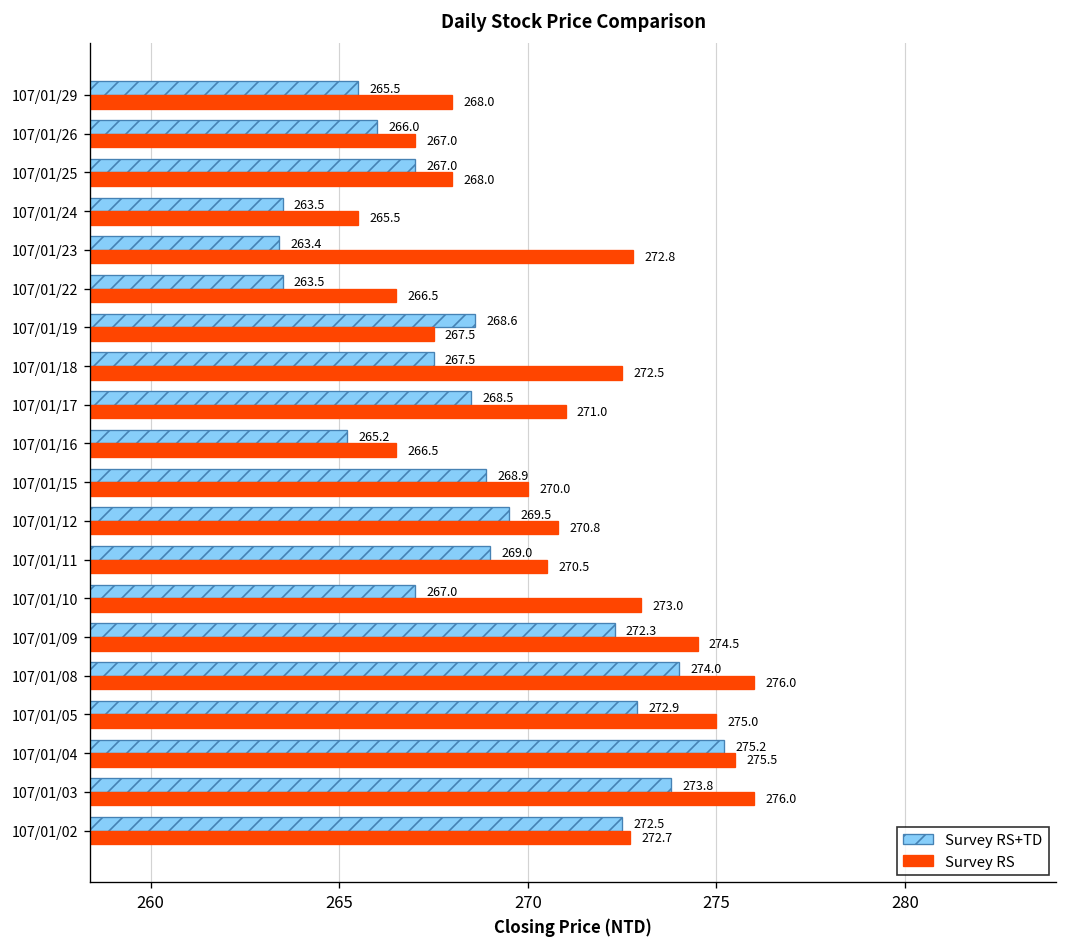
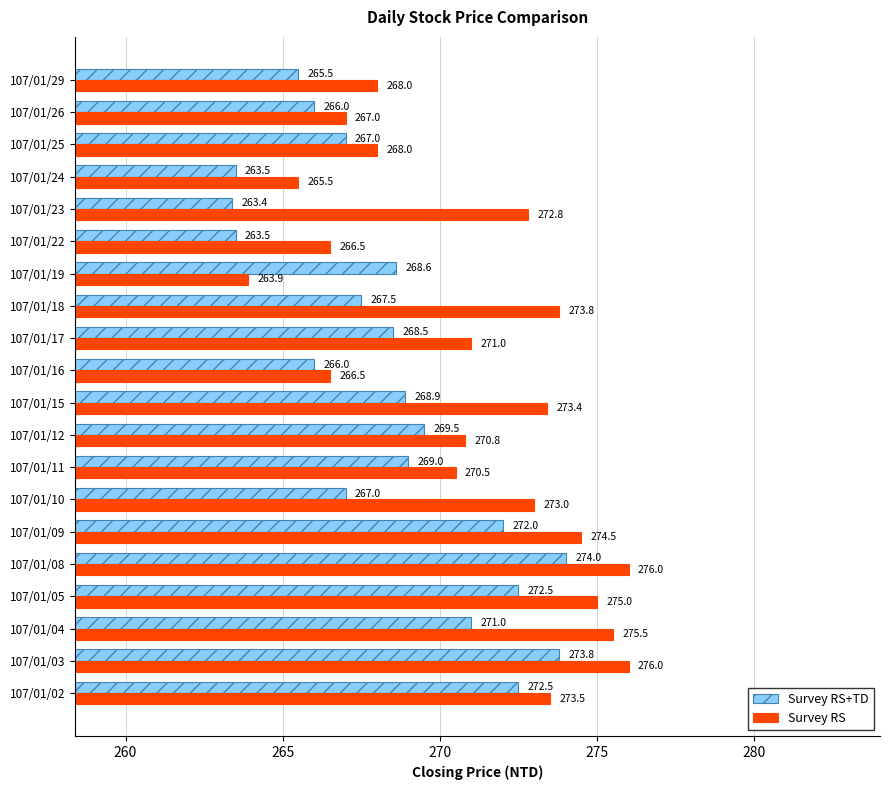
Survey RS, 107/01/19: 267.5 -> 263.9
Survey RS, 107/01/18: 272.5 -> 273.8
Survey RS+TD, 107/01/16: 265.2 -> 266.0
Survey RS, 107/01/15: 270.0 -> 273.4
Survey RS+TD, 107/01/09: 272.3 -> 272.0
Survey RS+TD, 107/01/05: 272.9 -> 272.5
Survey RS+TD, 107/01/04: 275.2 -> 271.0
Survey RS, 107/01/02: 272.7 -> 273.5
